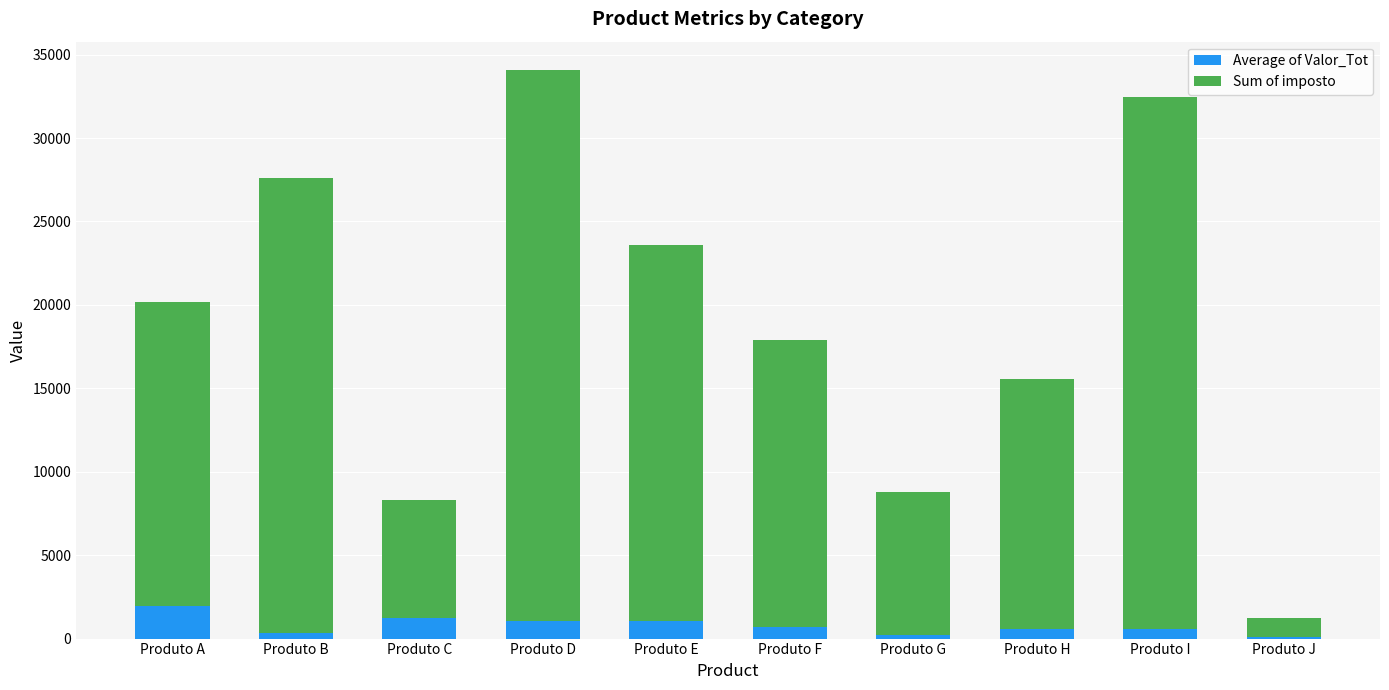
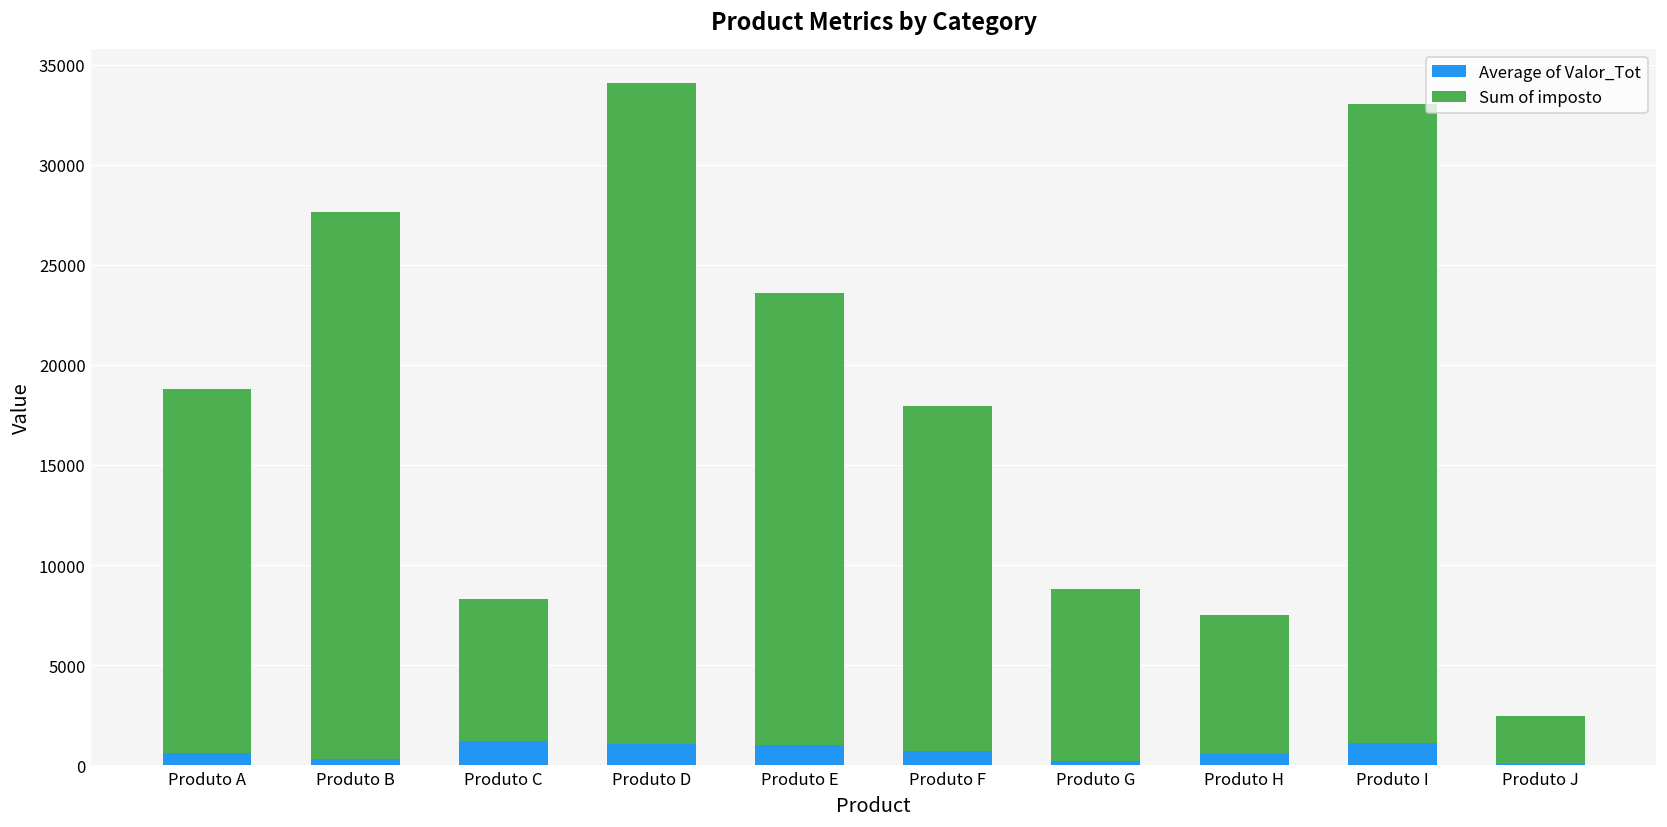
Average of Valor_Tot, Produto A: 2000 -> 600
Sum of imposto, Produto H: 15000 -> 6900
Average of Valor_Tot, Produto I: 600 -> 1100
Sum of imposto, Produto J: 1100 -> 2400
